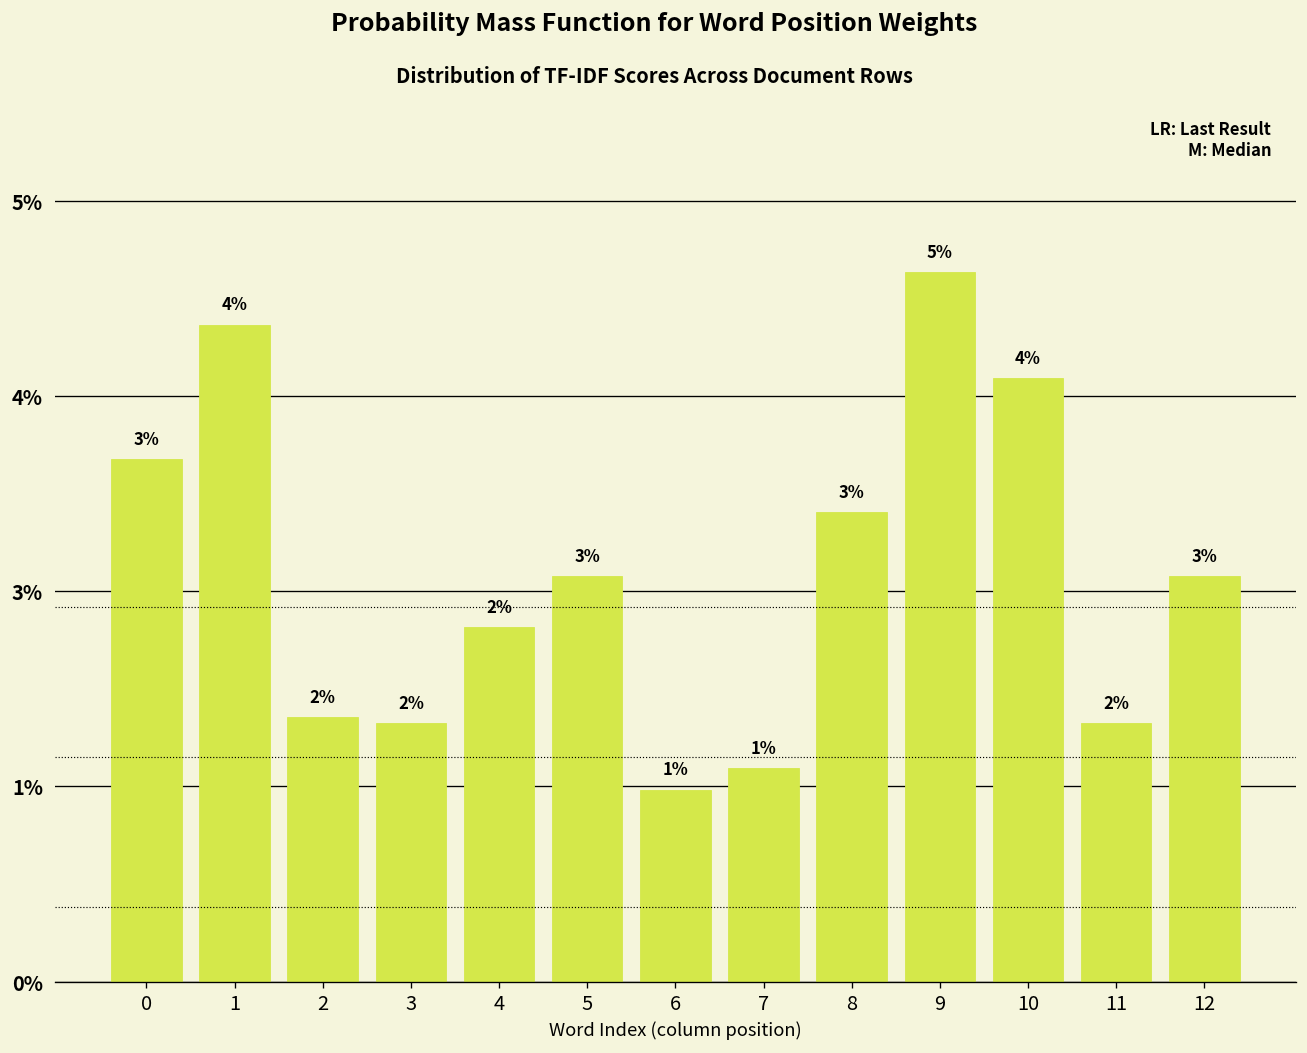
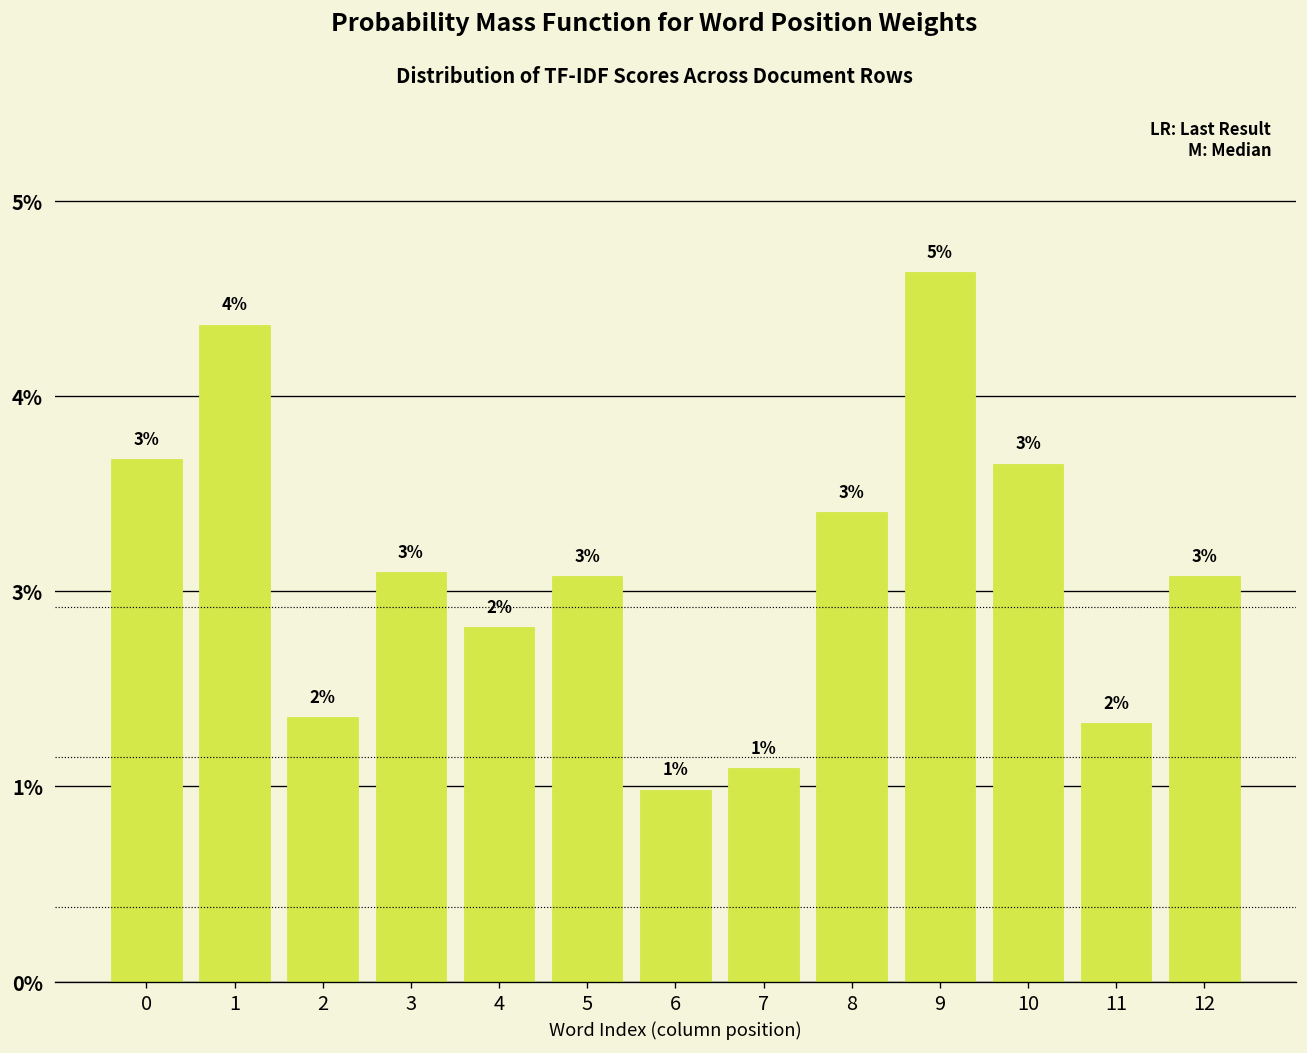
3: 2% -> 3%
10: 4% -> 3%
